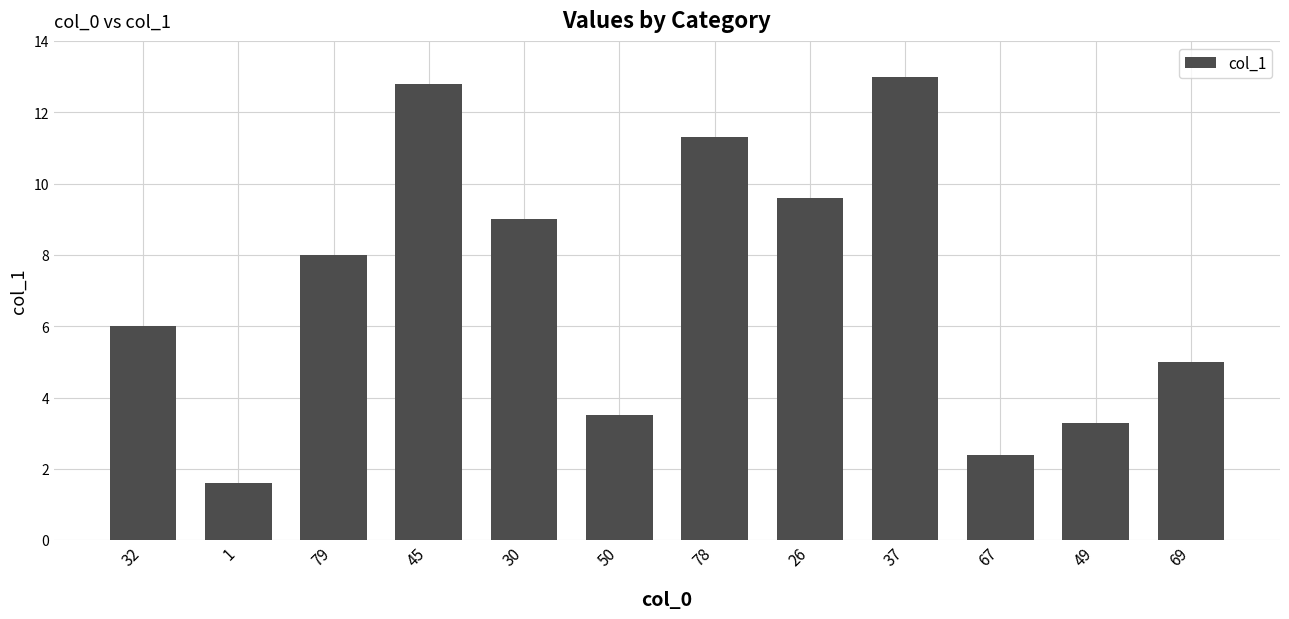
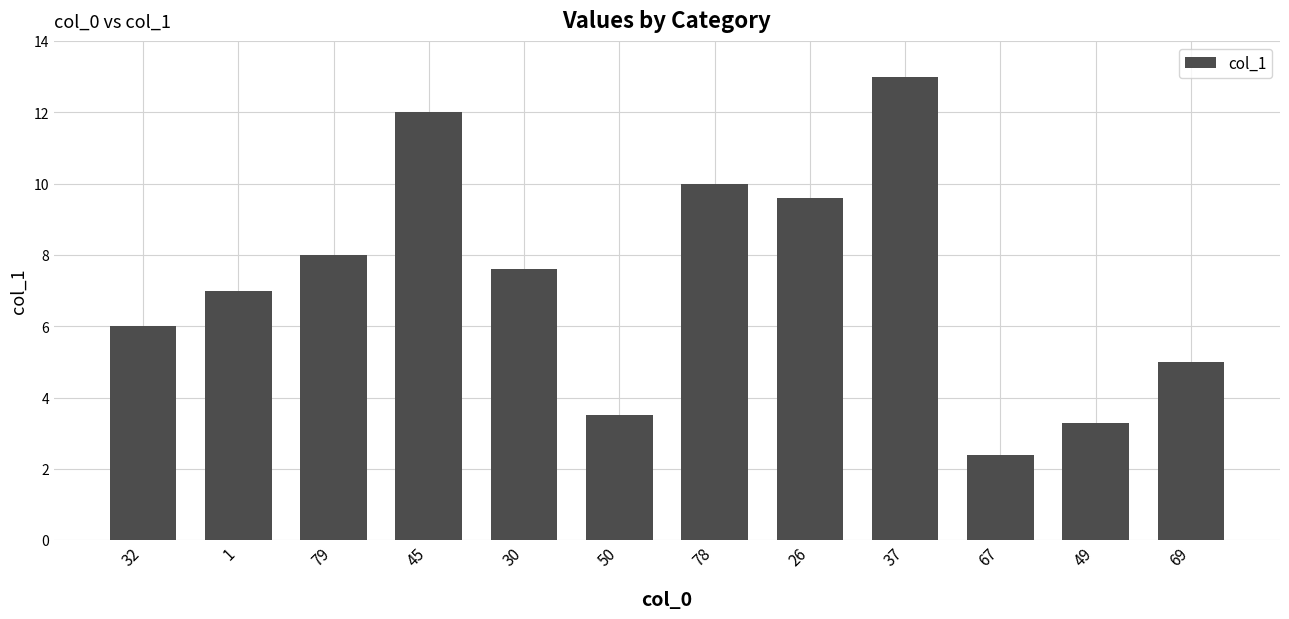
1: 1.6 -> 7.0
45: 12.8 -> 12.0
30: 9.0 -> 7.6
78: 11.3 -> 10.0
